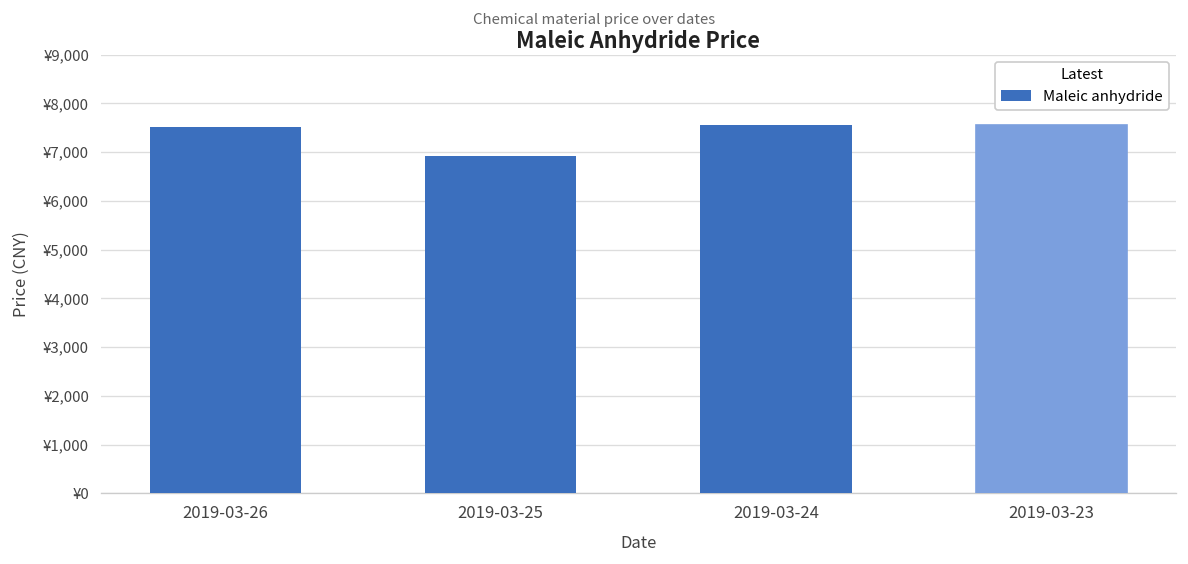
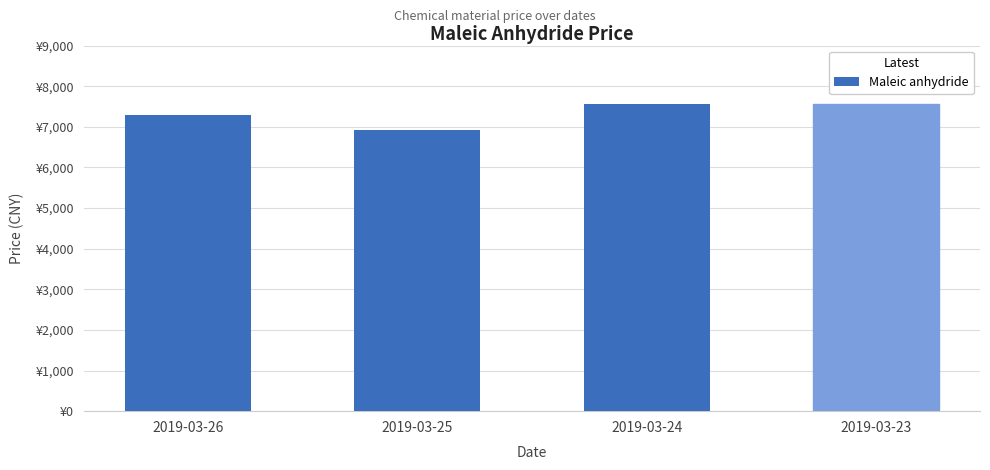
2019-03-26: ¥7,500 -> ¥7,300
